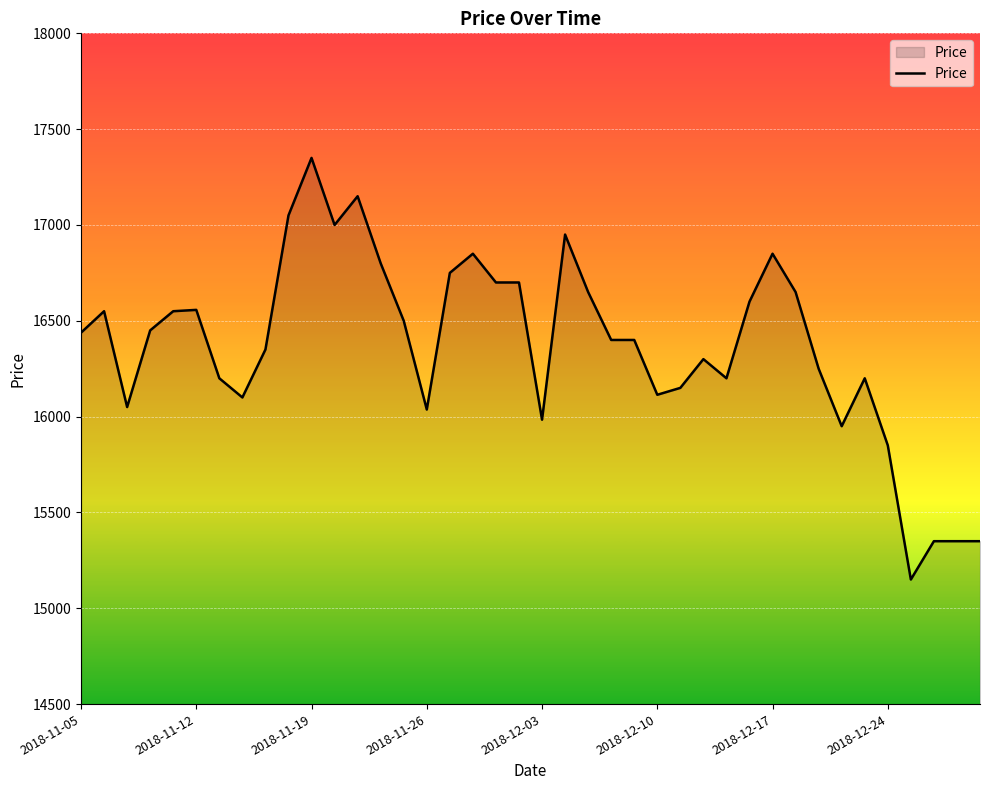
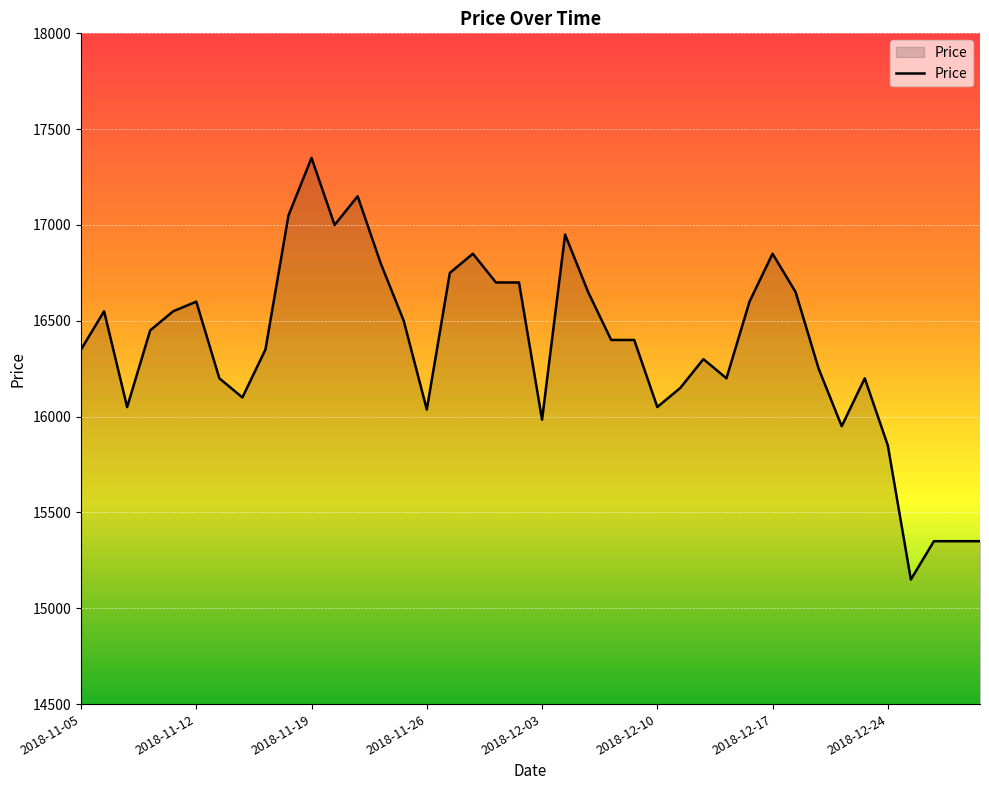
2018-11-05: 16440 -> 16350
2018-11-12: 16560 -> 16600
2018-12-10: 16110 -> 16050
